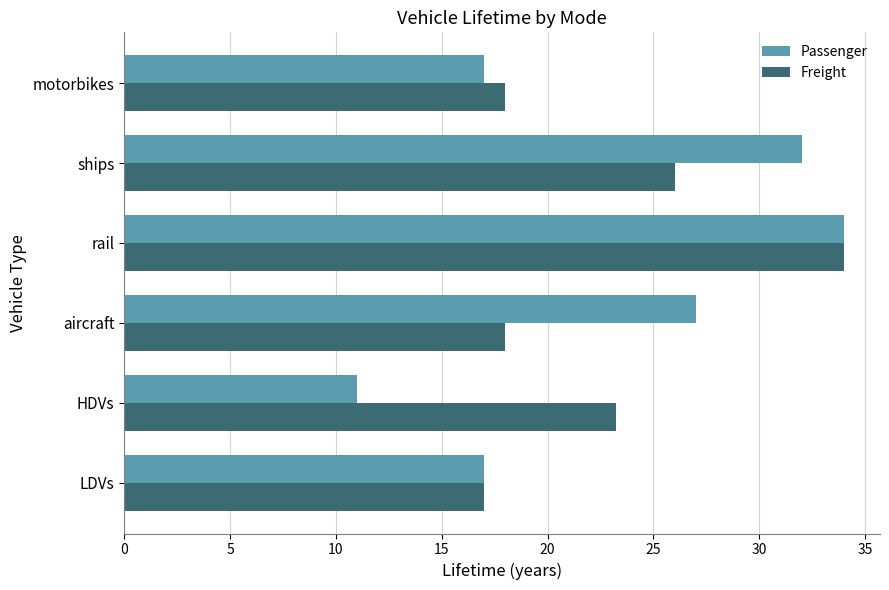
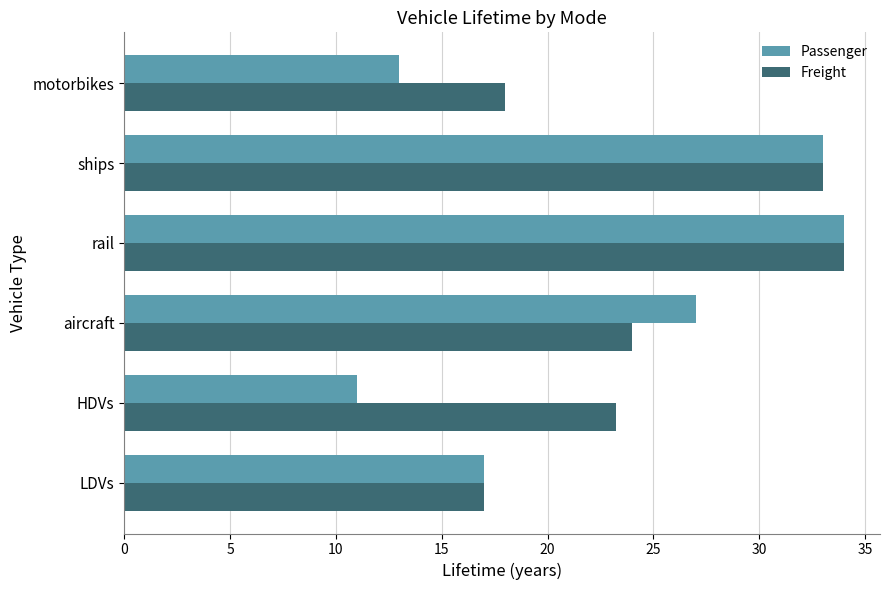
Passenger, motorbikes: 17 -> 13
Passenger, ships: 32 -> 33
Freight, ships: 26 -> 33
Freight, aircraft: 18 -> 24
